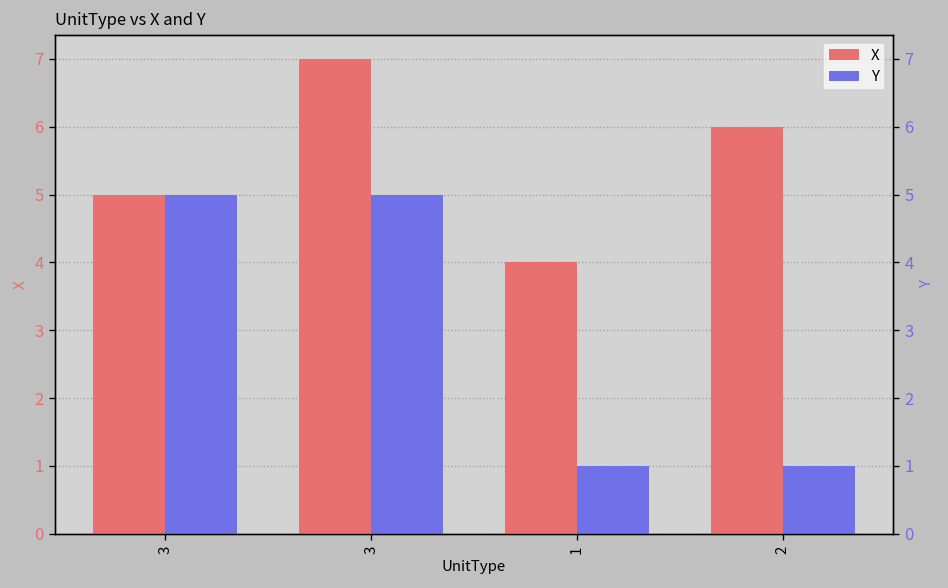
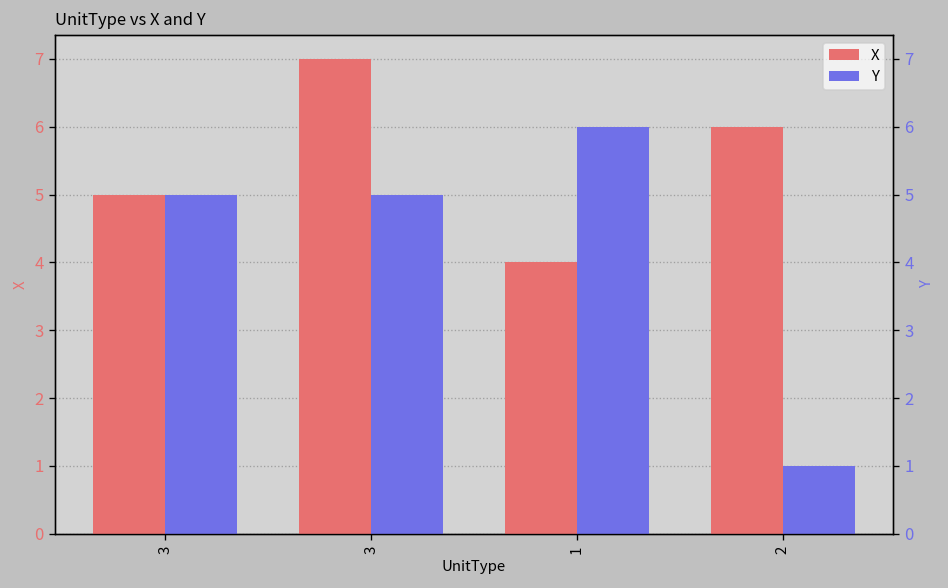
Y, 1: 1 -> 6
